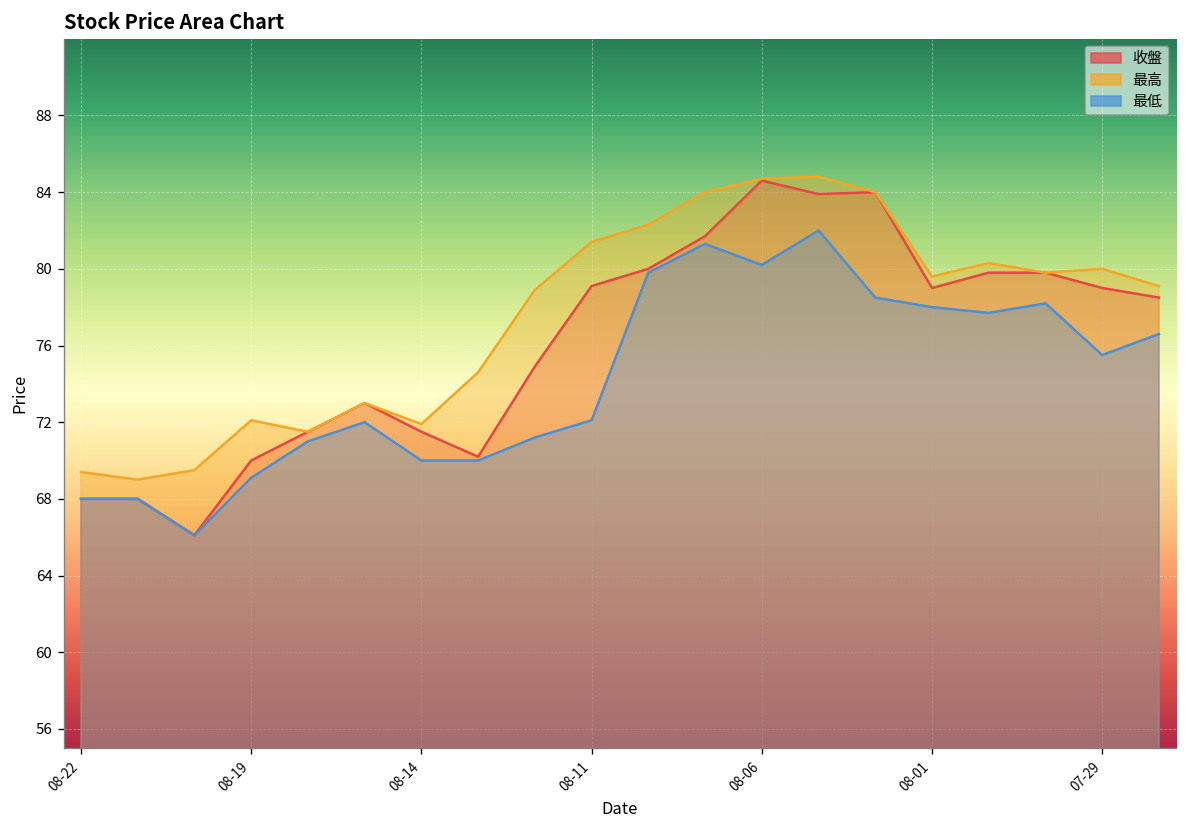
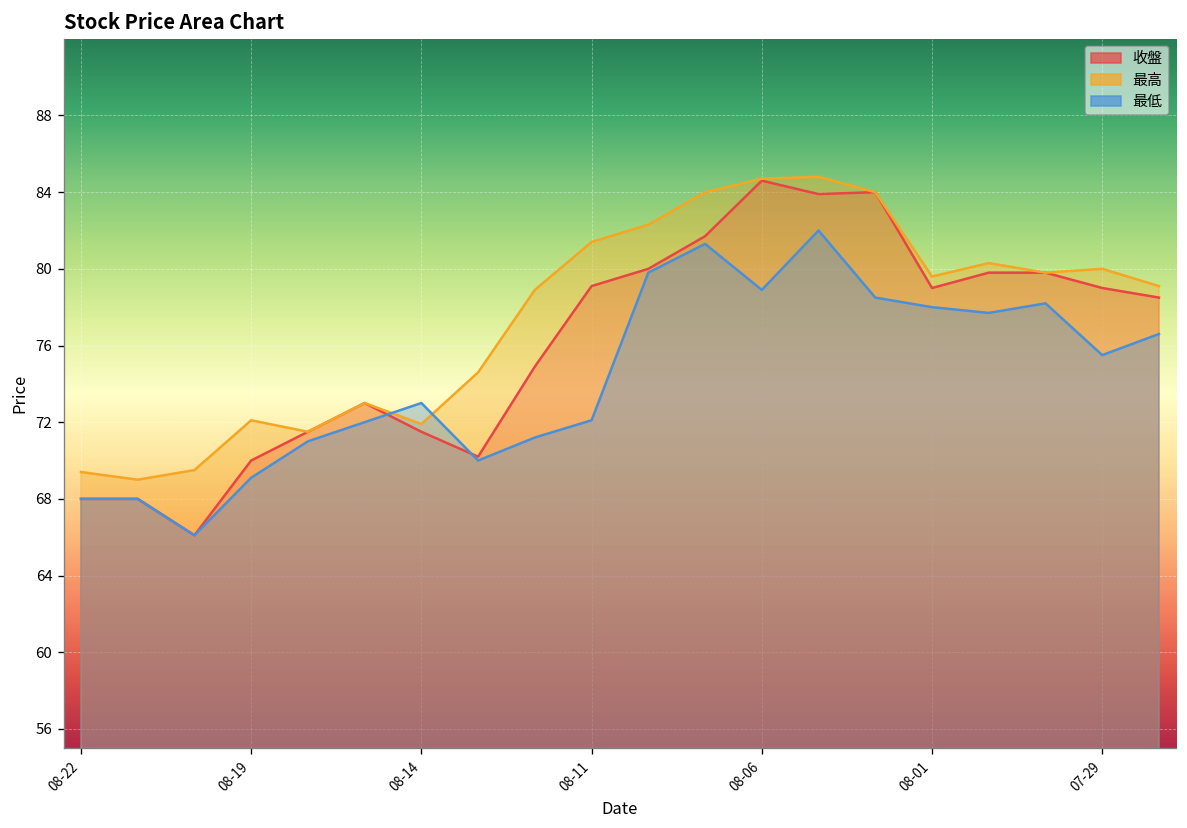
最低, 08-14: 70 -> 73
最低, 08-06: 80.2 -> 78.9
